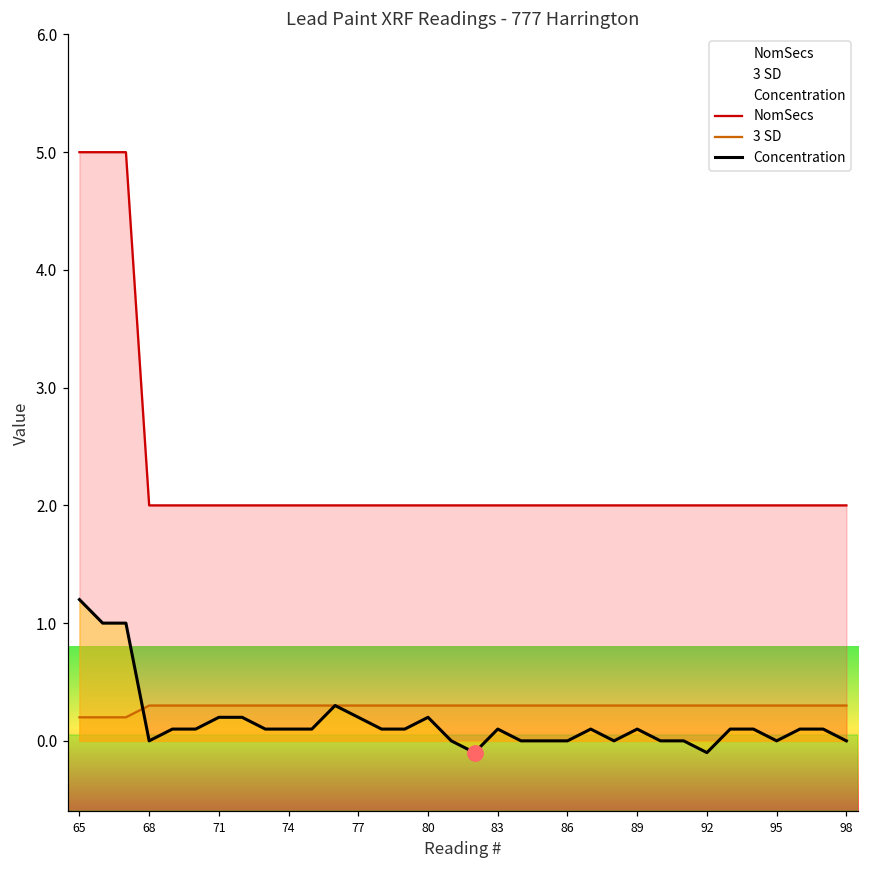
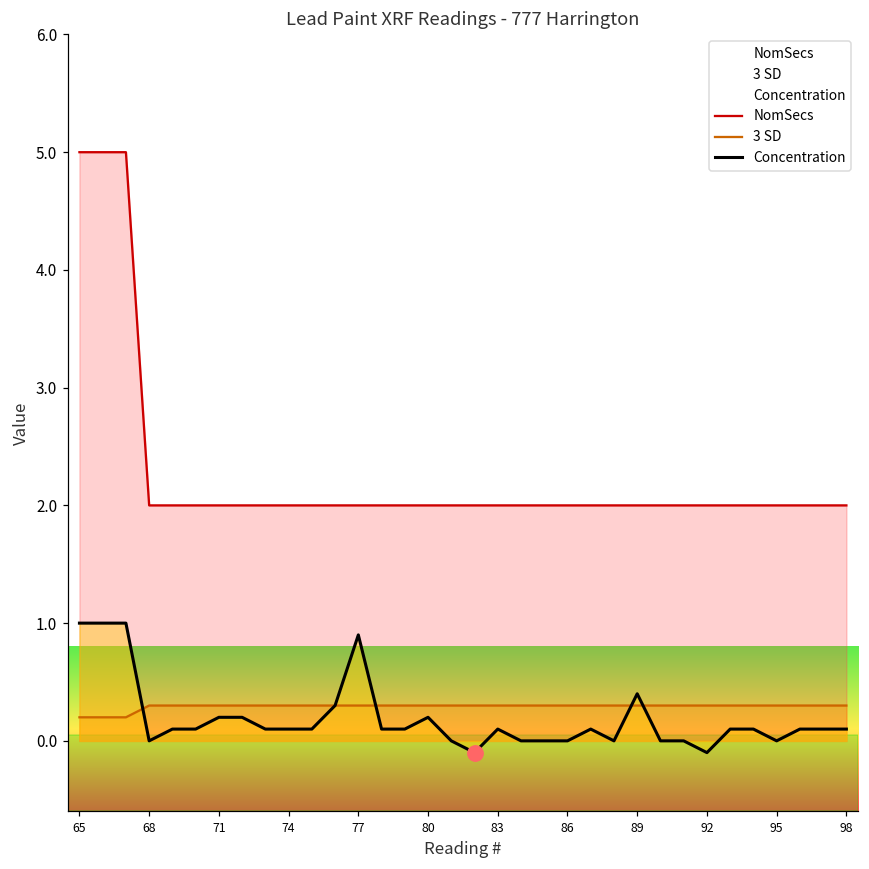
Concentration, 65: 1.2 -> 1.0
Concentration, 77: 0.2 -> 0.9
Concentration, 89: 0.1 -> 0.4
Concentration, 98: 0.0 -> 0.1
